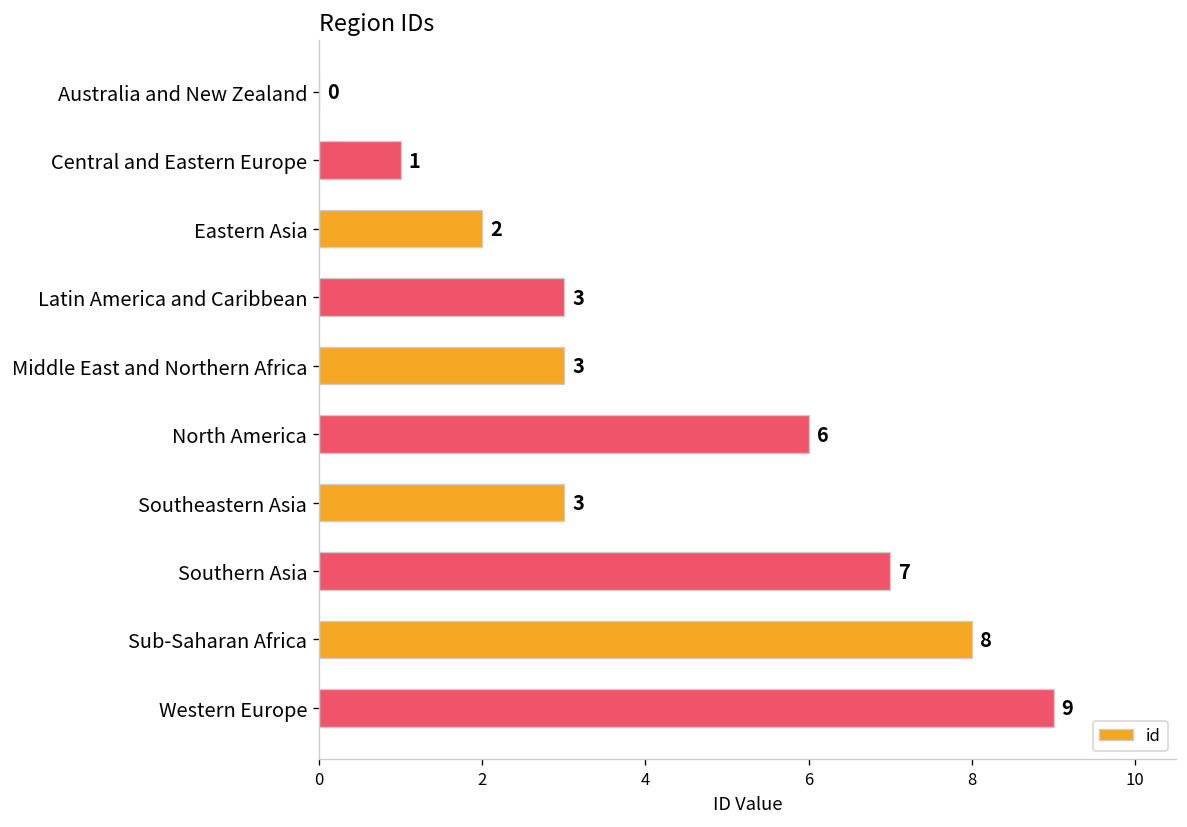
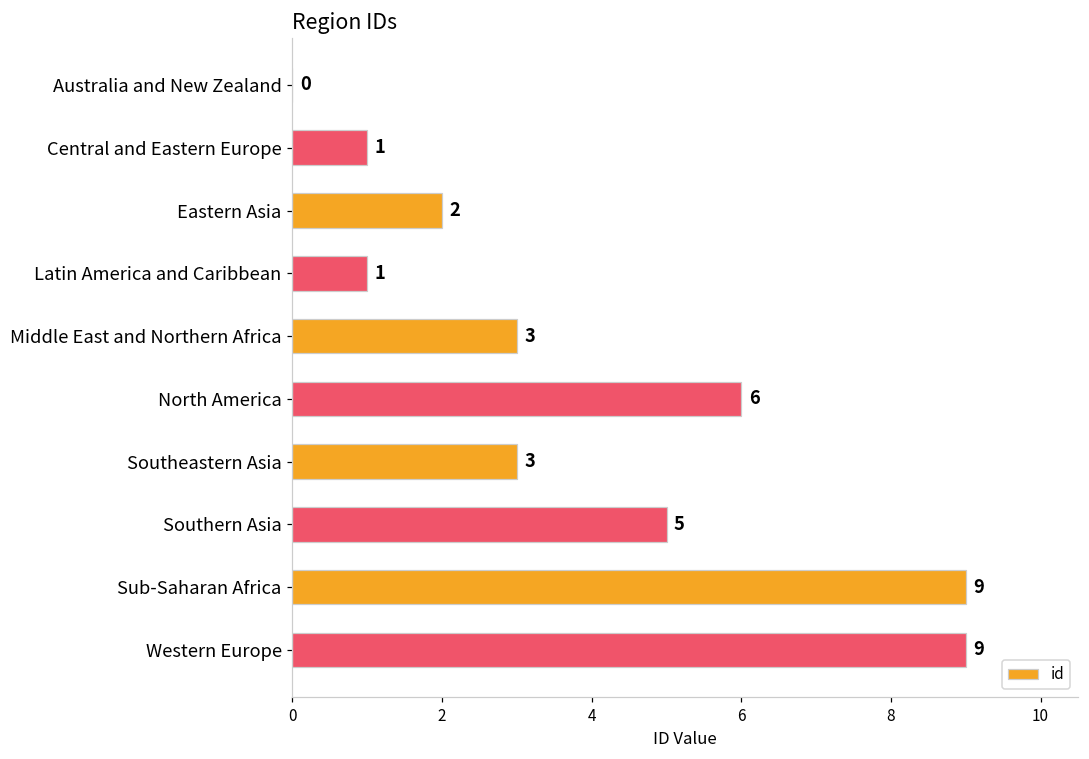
Latin America and Caribbean: 3 -> 1
Southern Asia: 7 -> 5
Sub-Saharan Africa: 8 -> 9
